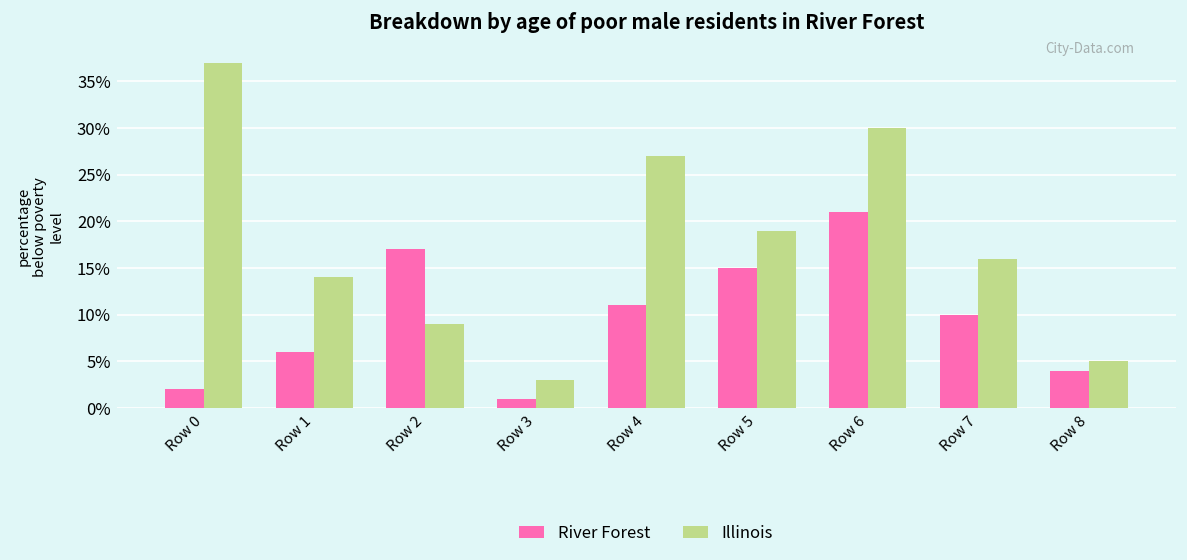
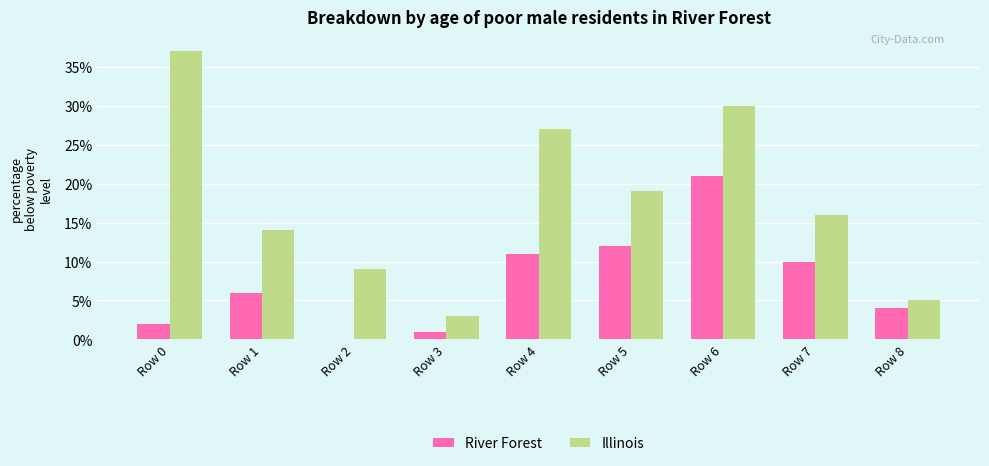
River Forest, Row 2: 17% -> 0%
River Forest, Row 5: 15% -> 12%
